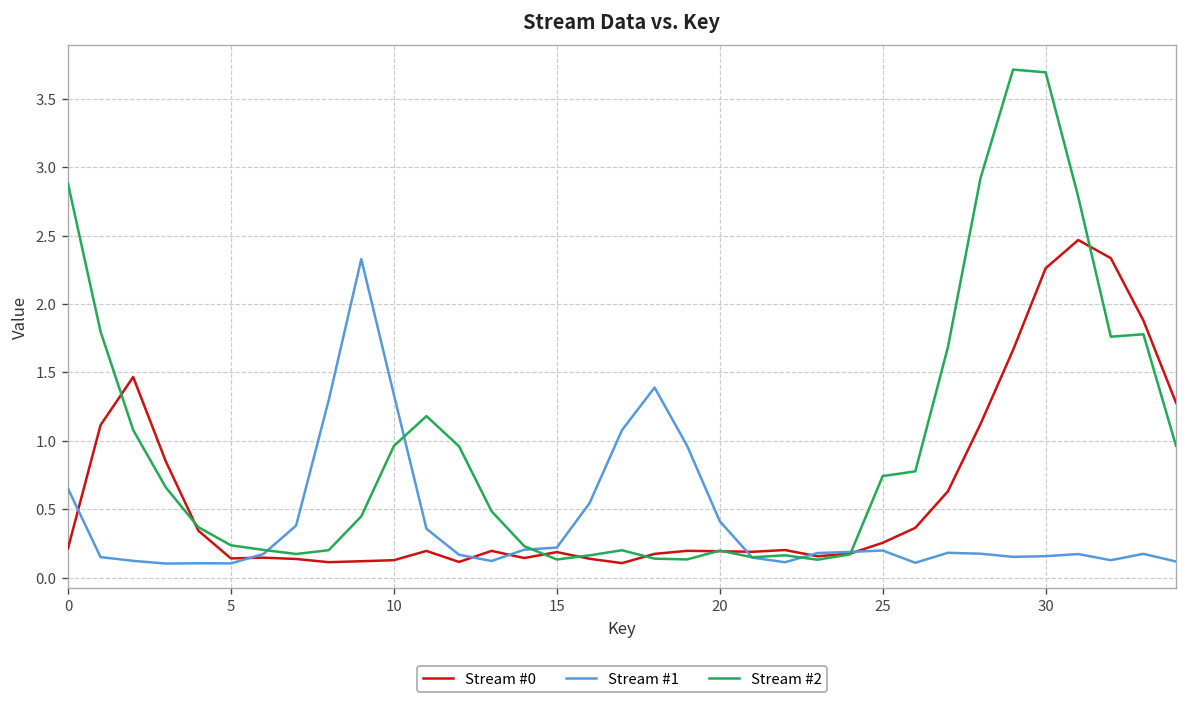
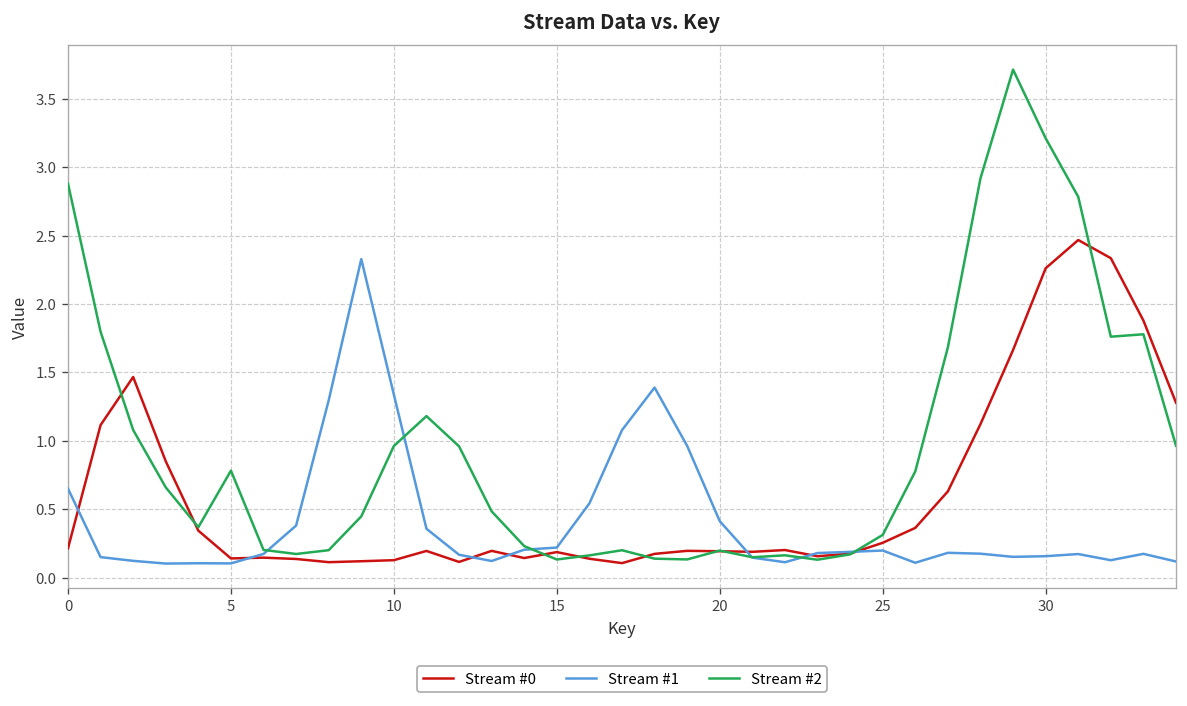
Stream #2, 5: 0.24 -> 0.78
Stream #2, 25: 0.74 -> 0.31
Stream #2, 30: 3.69 -> 3.21
